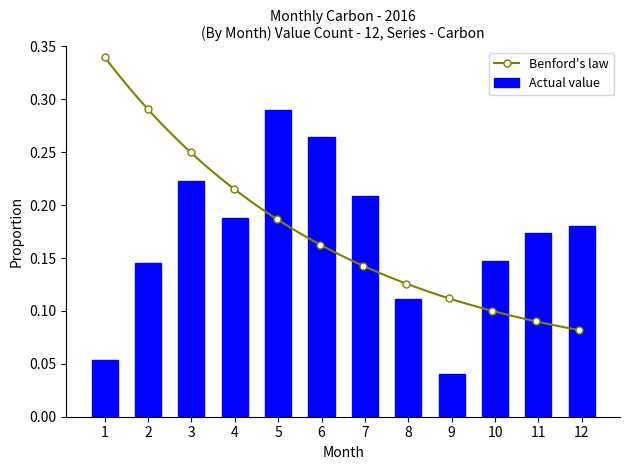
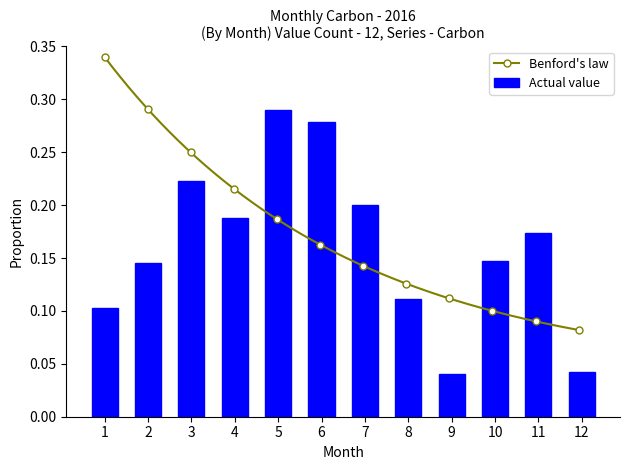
Actual value, 1: 0.053 -> 0.103
Actual value, 6: 0.264 -> 0.279
Actual value, 7: 0.209 -> 0.200
Actual value, 12: 0.180 -> 0.042
